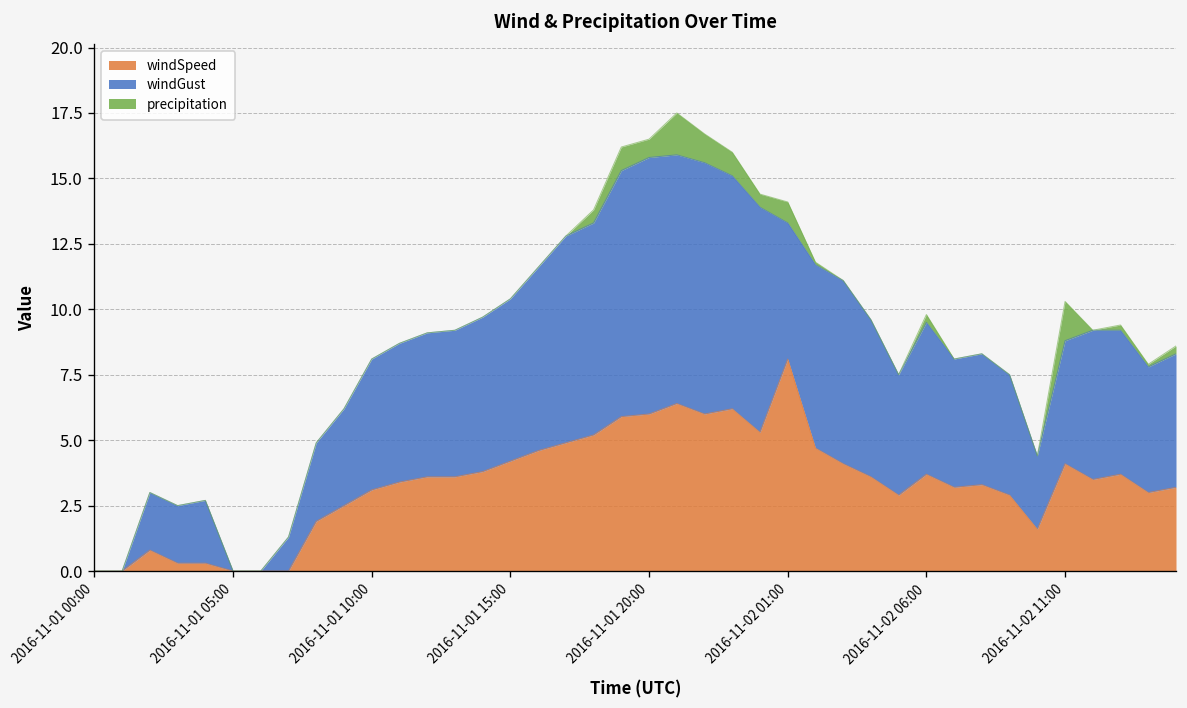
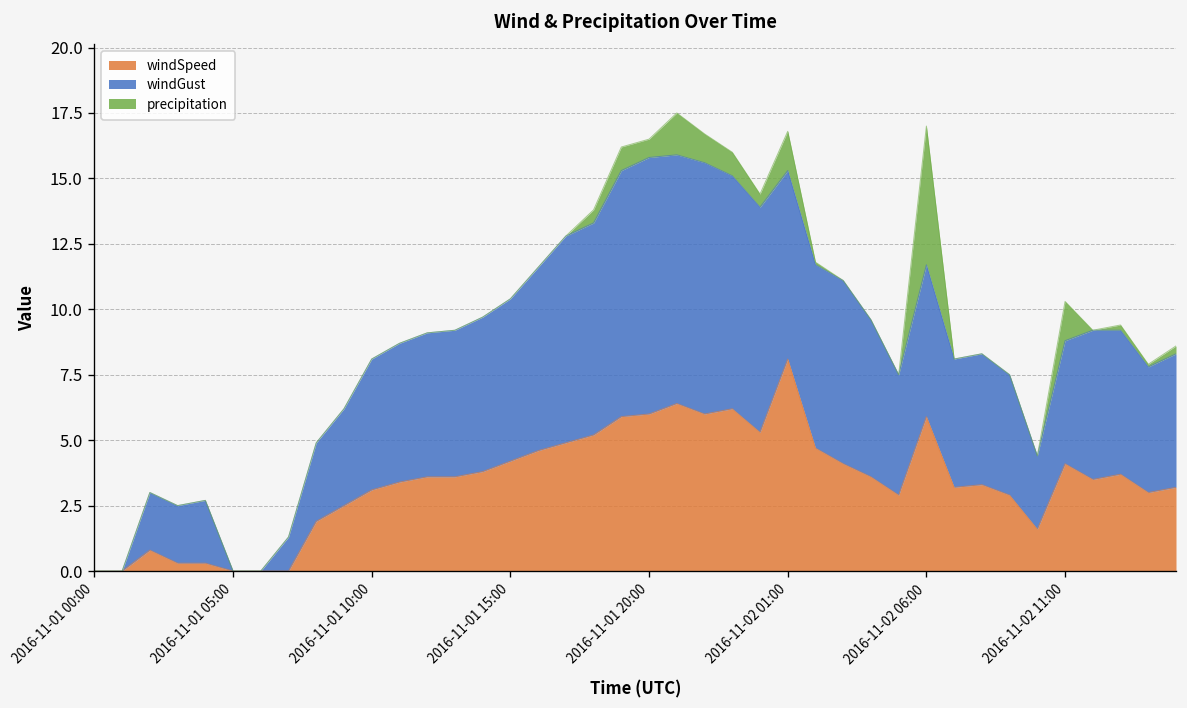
windGust, 2016-11-02 01:00: 5.2 -> 7.2
precipitation, 2016-11-02 01:00: 0.8 -> 1.5
windSpeed, 2016-11-02 06:00: 3.7 -> 5.9
precipitation, 2016-11-02 06:00: 0.3 -> 5.3
